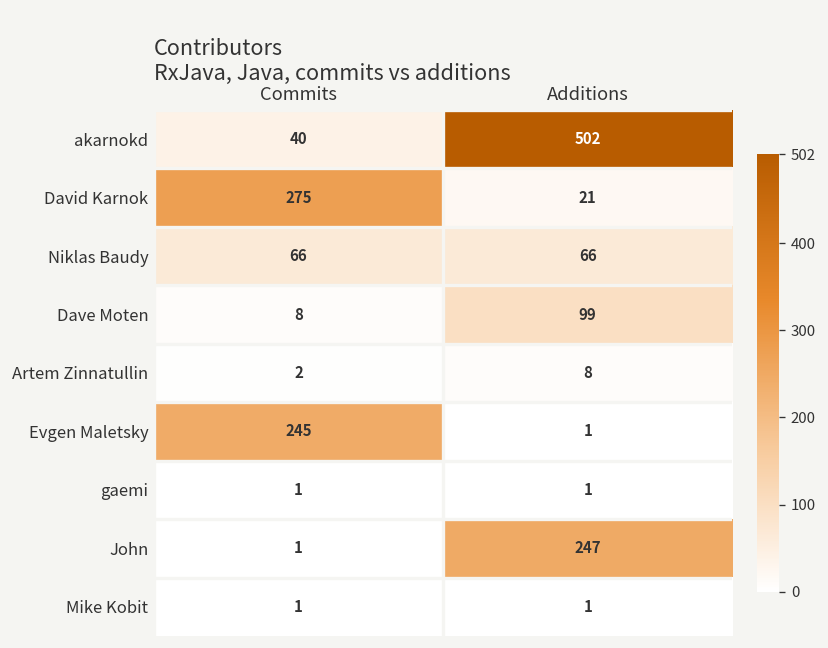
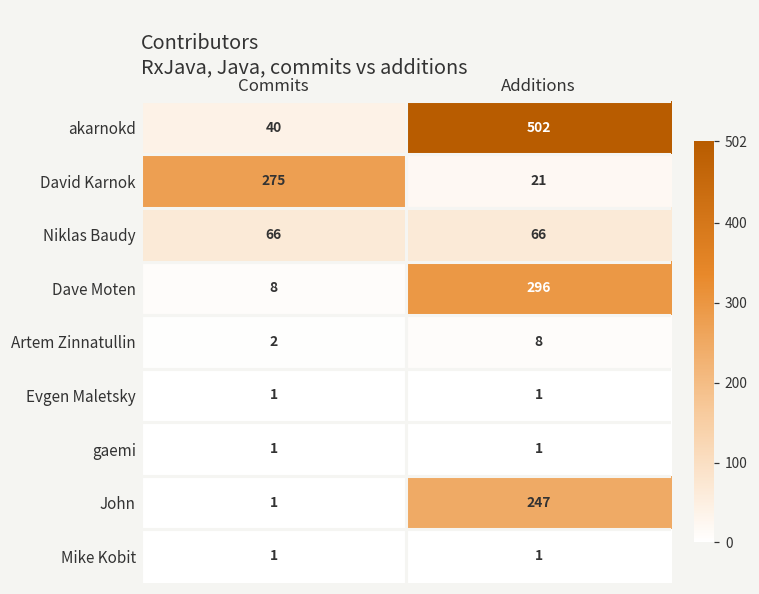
Dave Moten, Additions: 99 -> 296
Evgen Maletsky, Commits: 245 -> 1
